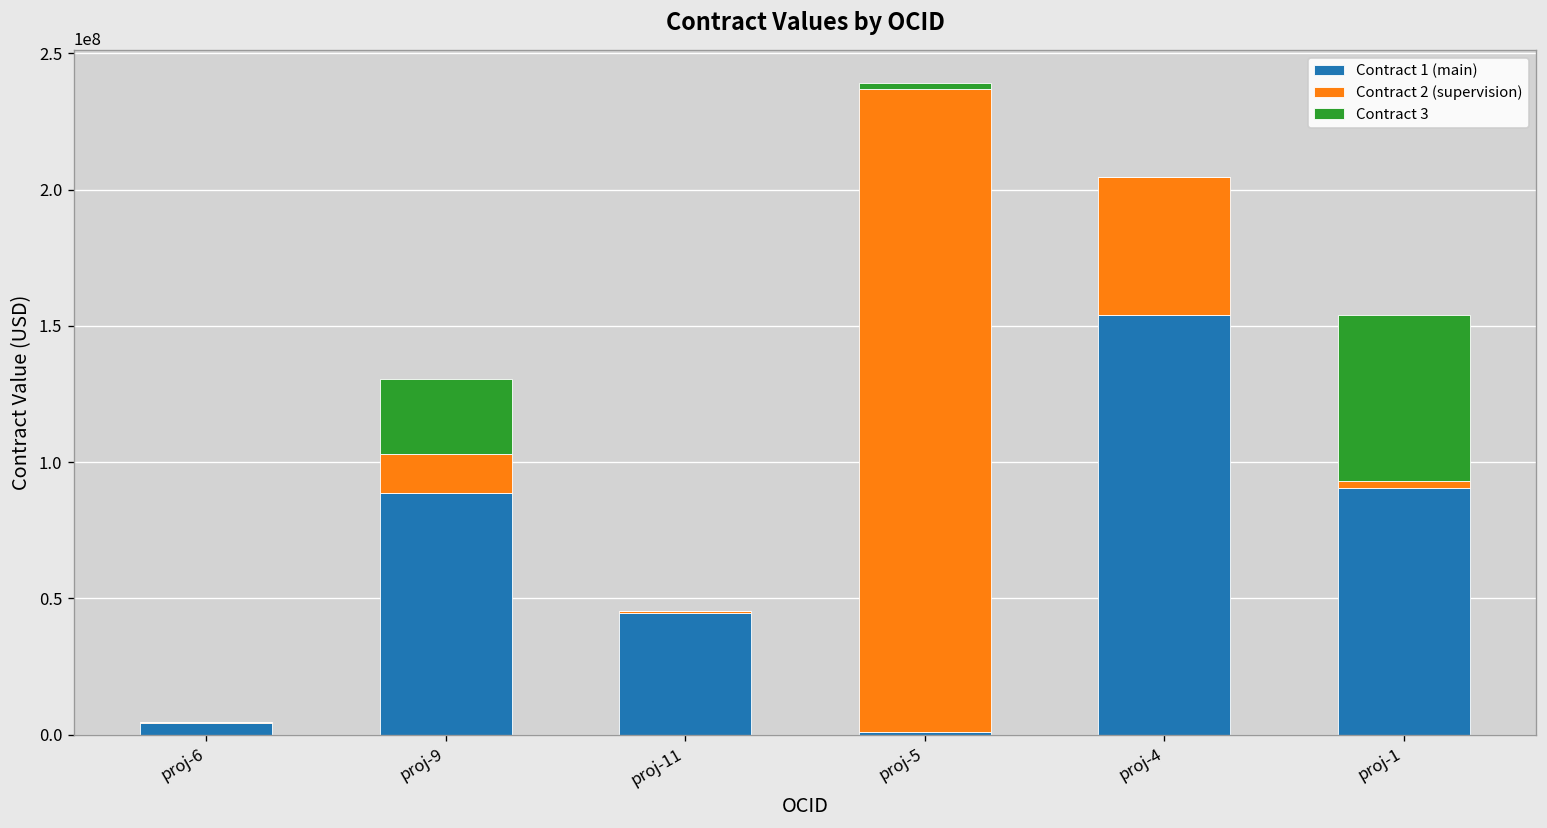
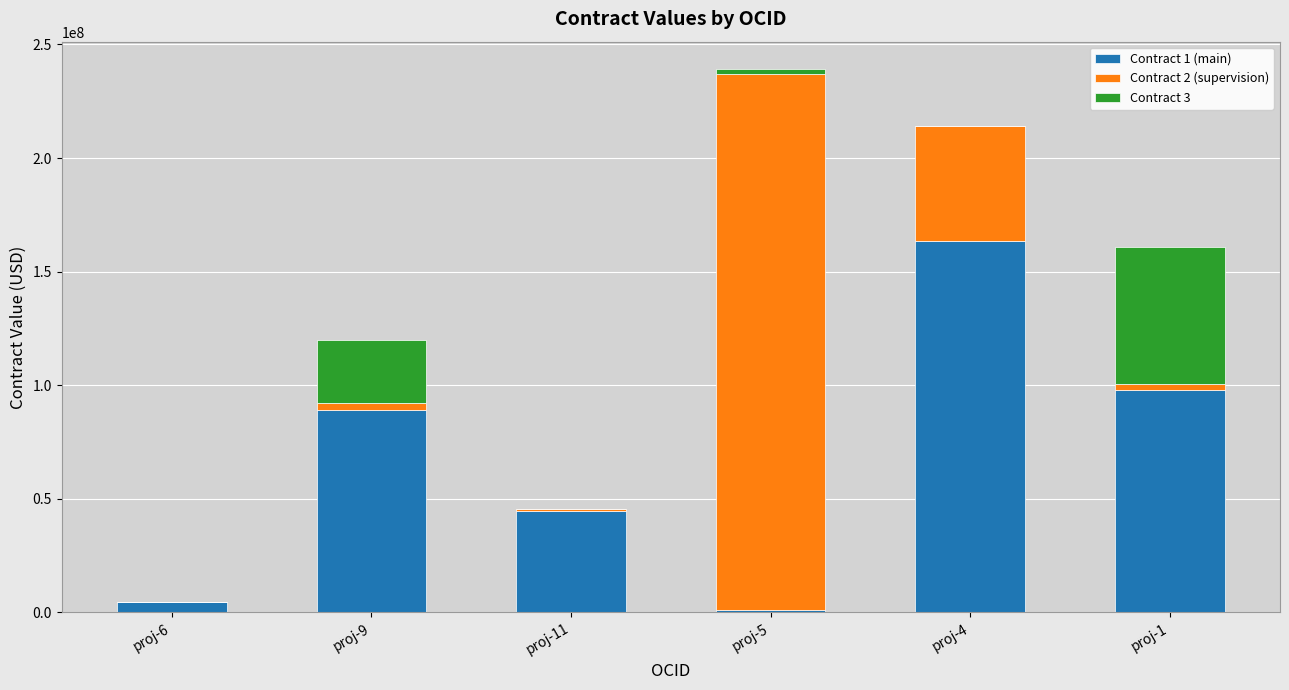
Contract 2 (supervision), proj-9: 14000000 -> 3000000
Contract 1 (main), proj-4: 154000000 -> 163000000
Contract 1 (main), proj-1: 91000000 -> 98000000
